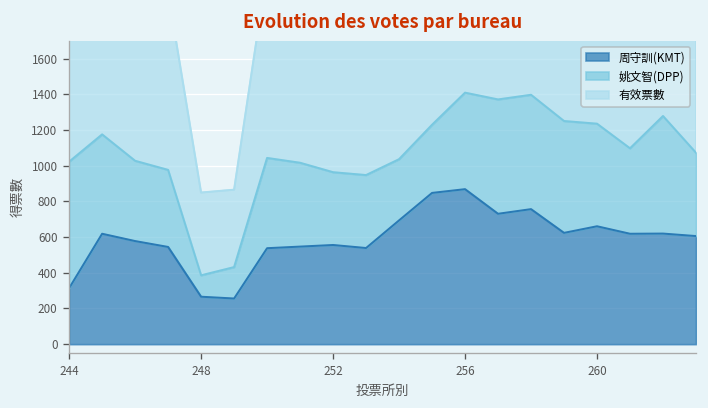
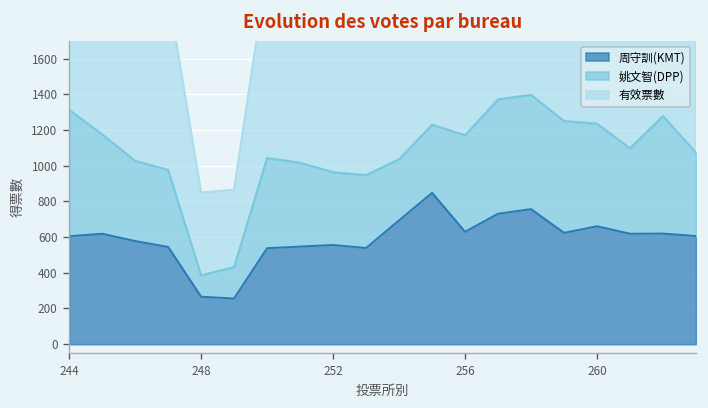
周守訓(KMT), 244: 310 -> 610
周守訓(KMT), 256: 870 -> 630
